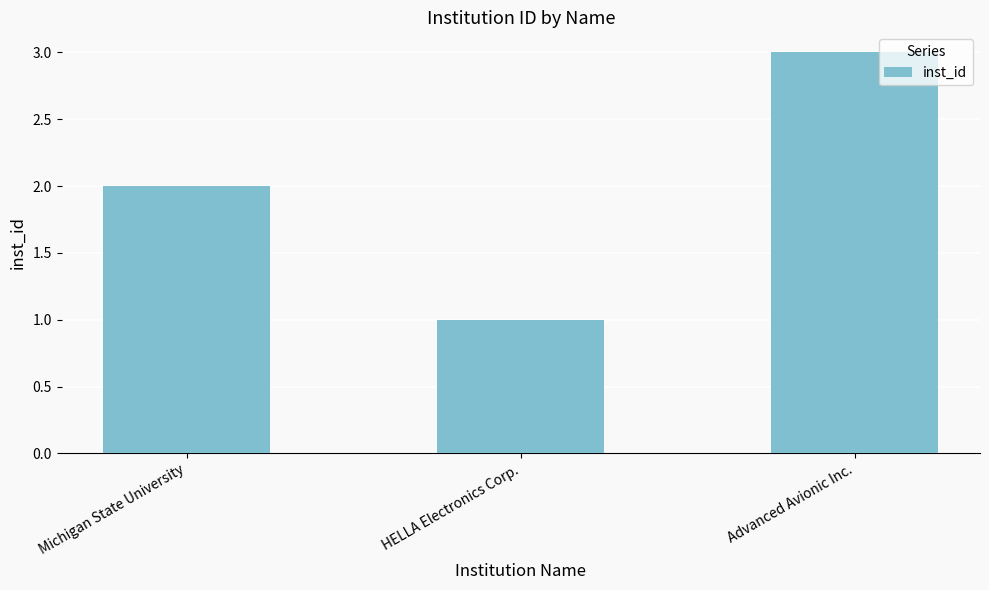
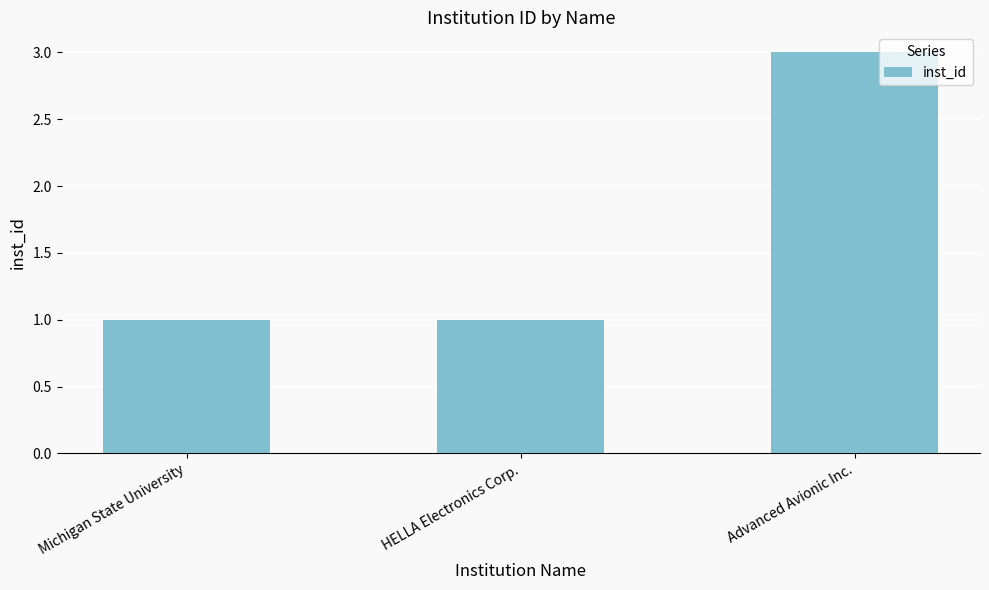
Michigan State University: 2 -> 1
